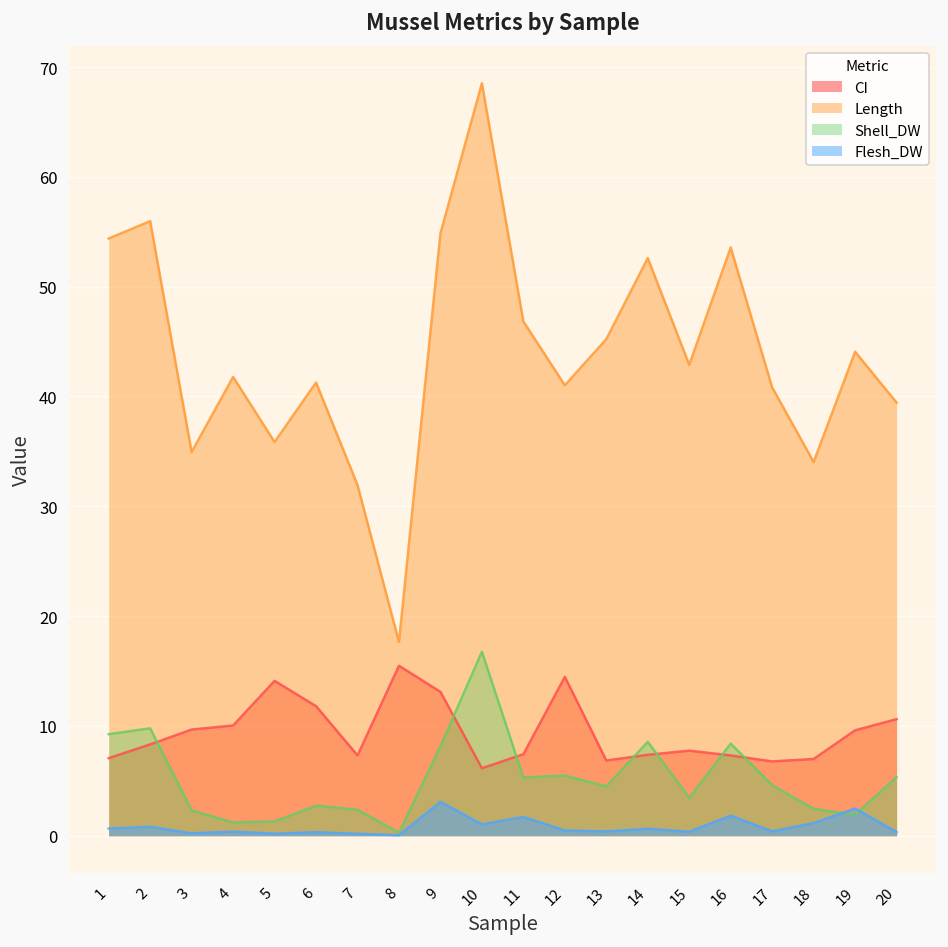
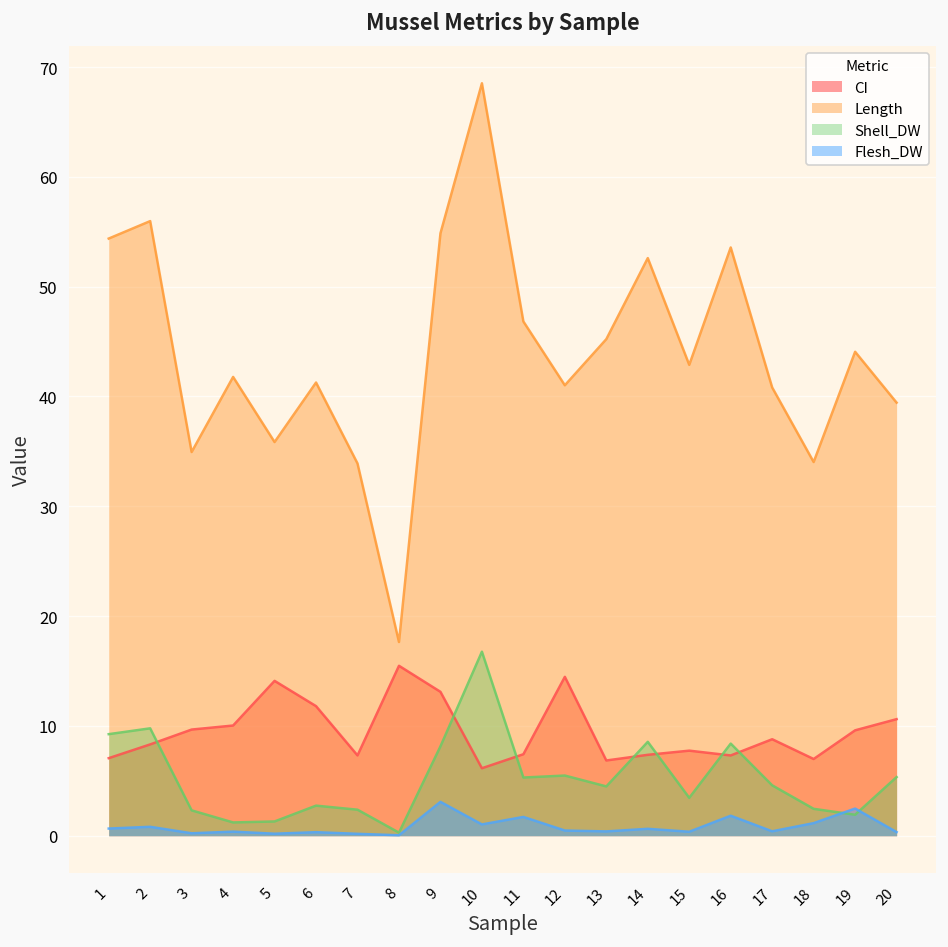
Length, 7: 32 -> 34
CI, 17: 7 -> 9
